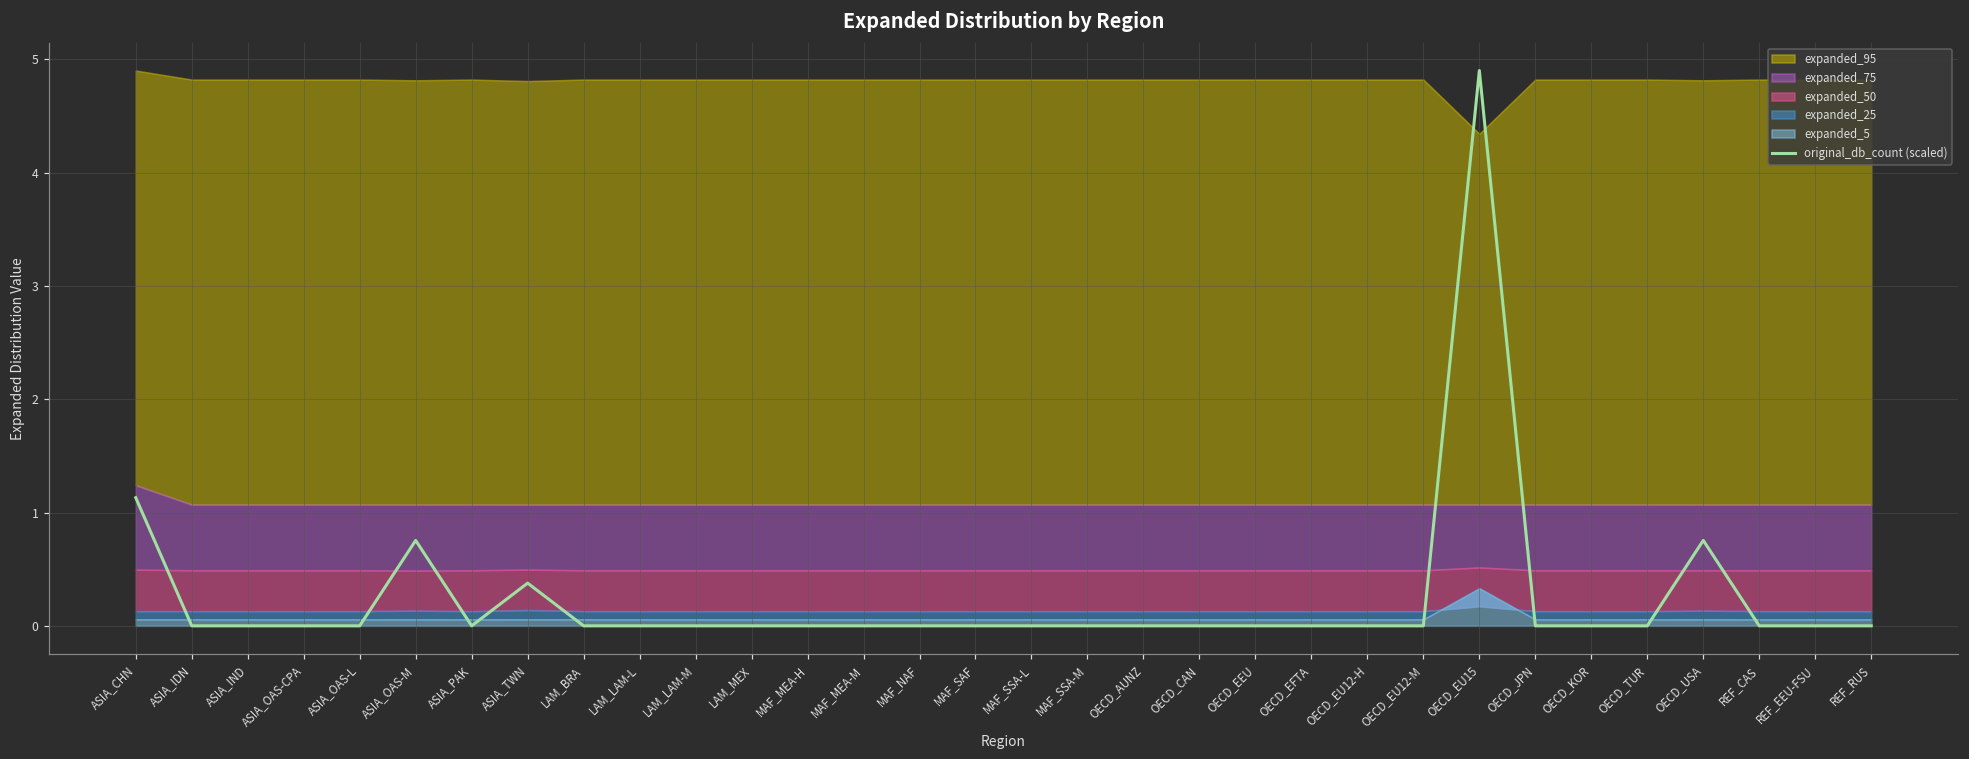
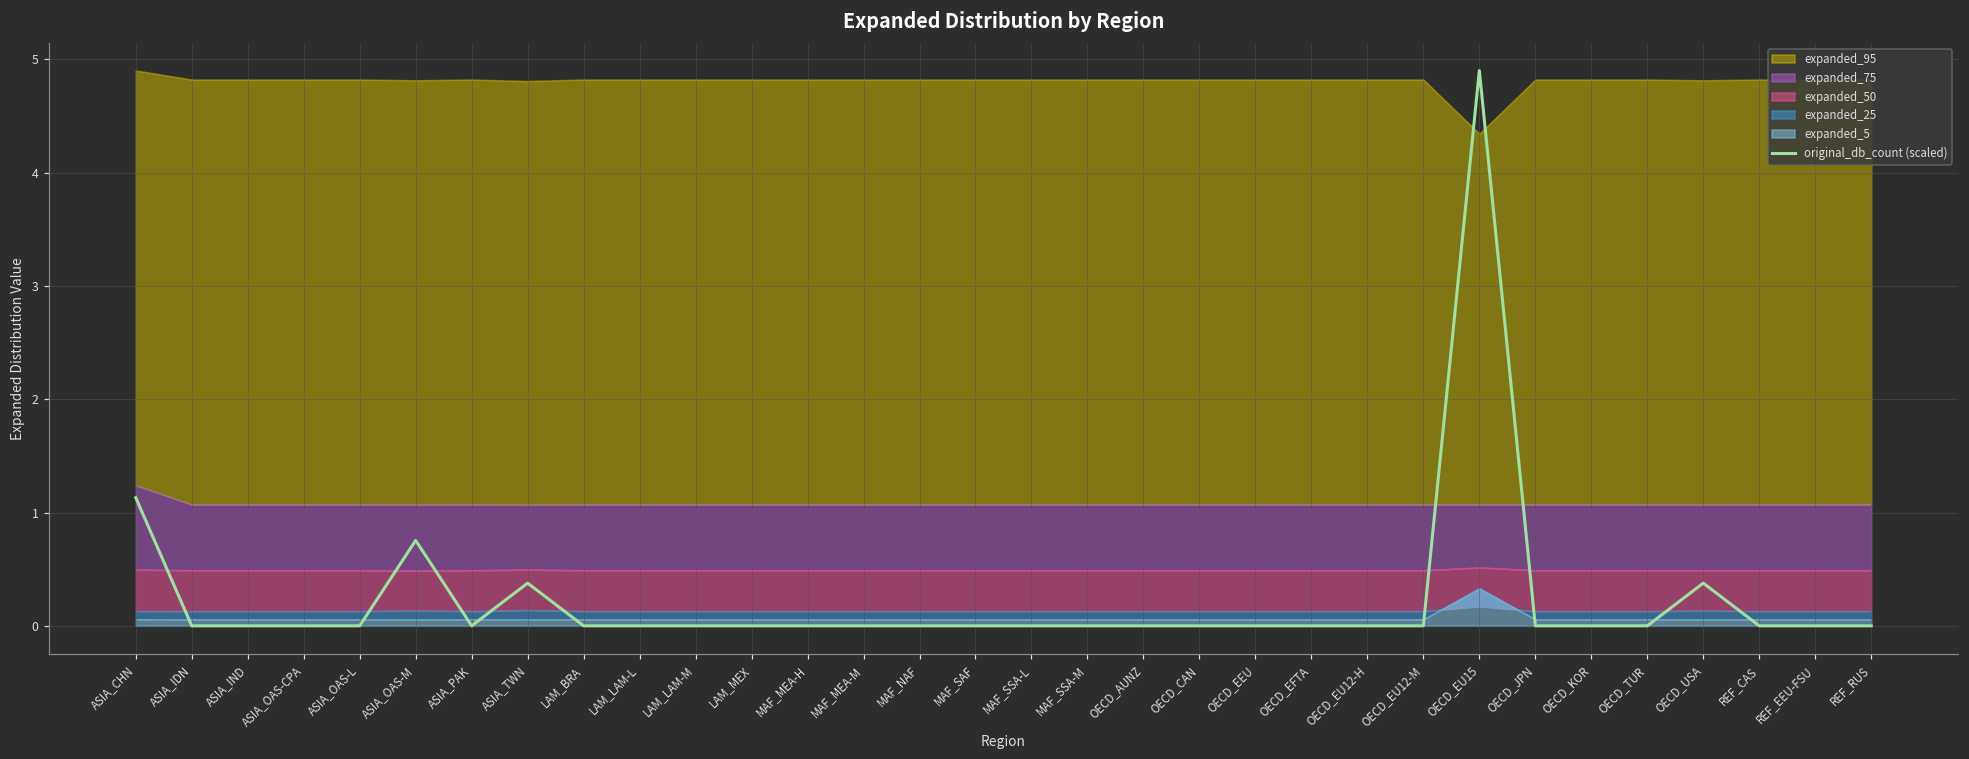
original_db_count (scaled), OECD_USA: 0.75 -> 0.38
